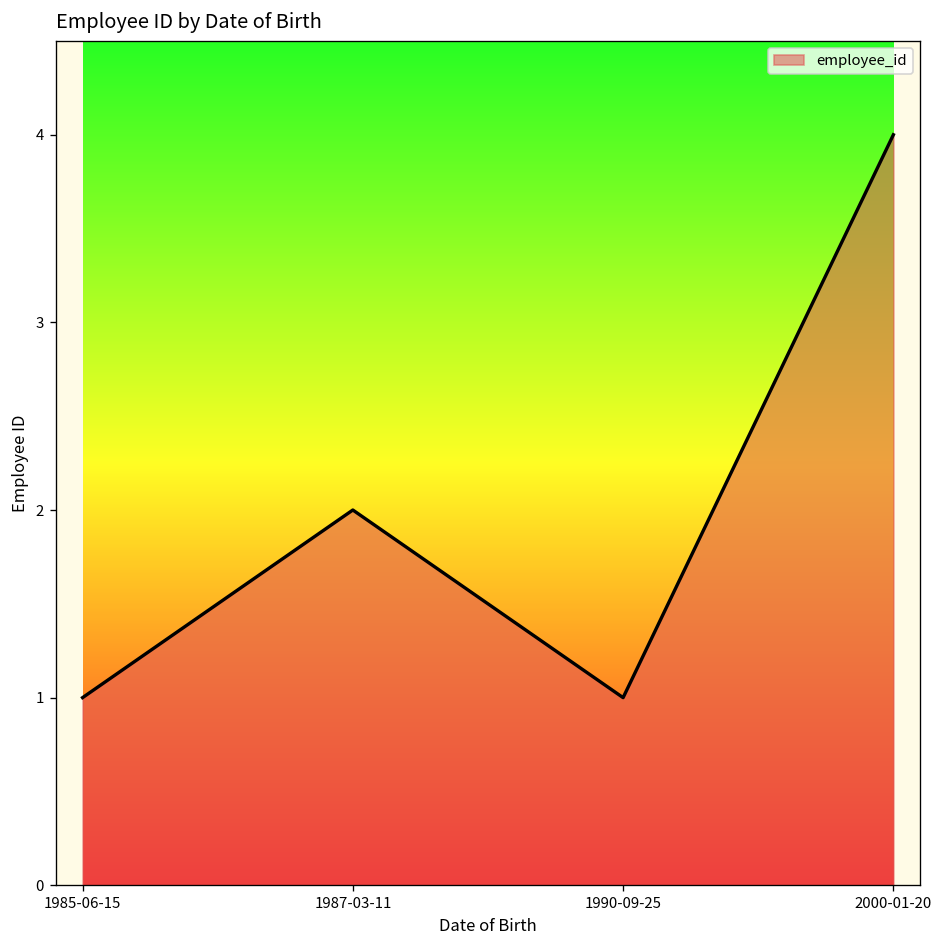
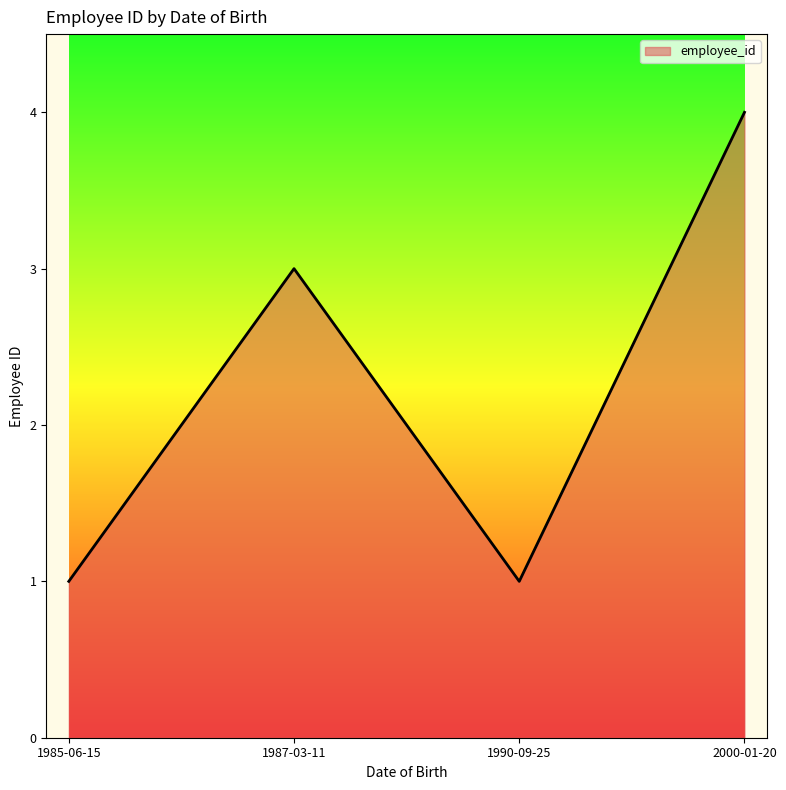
1987-03-11: 2 -> 3
